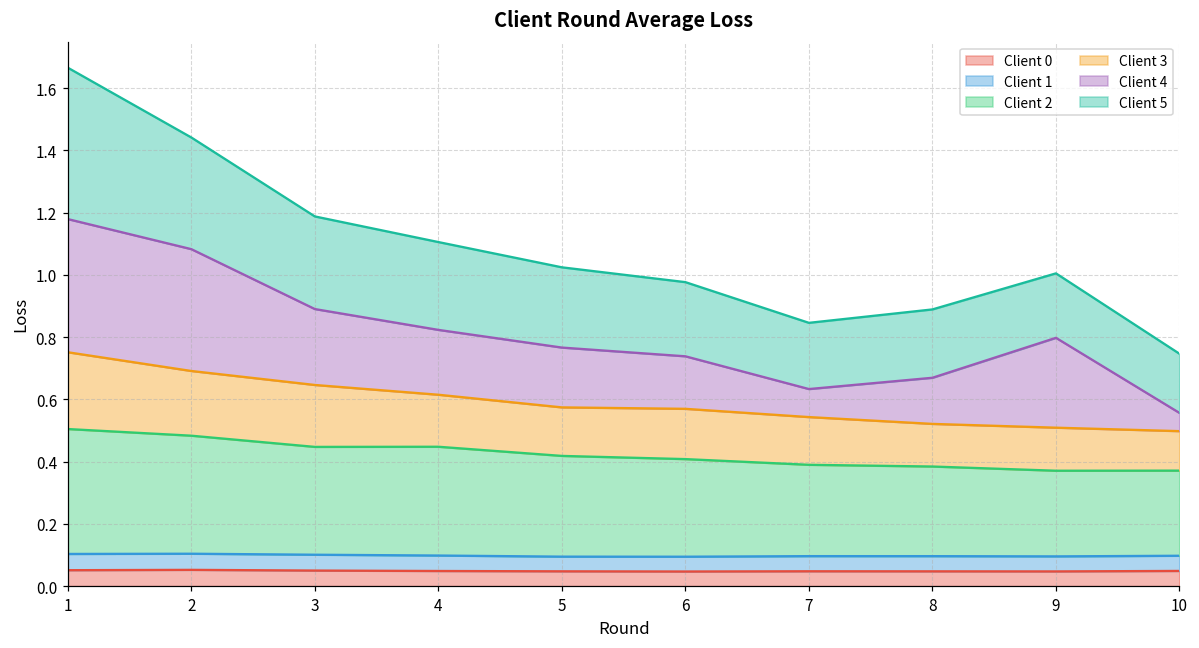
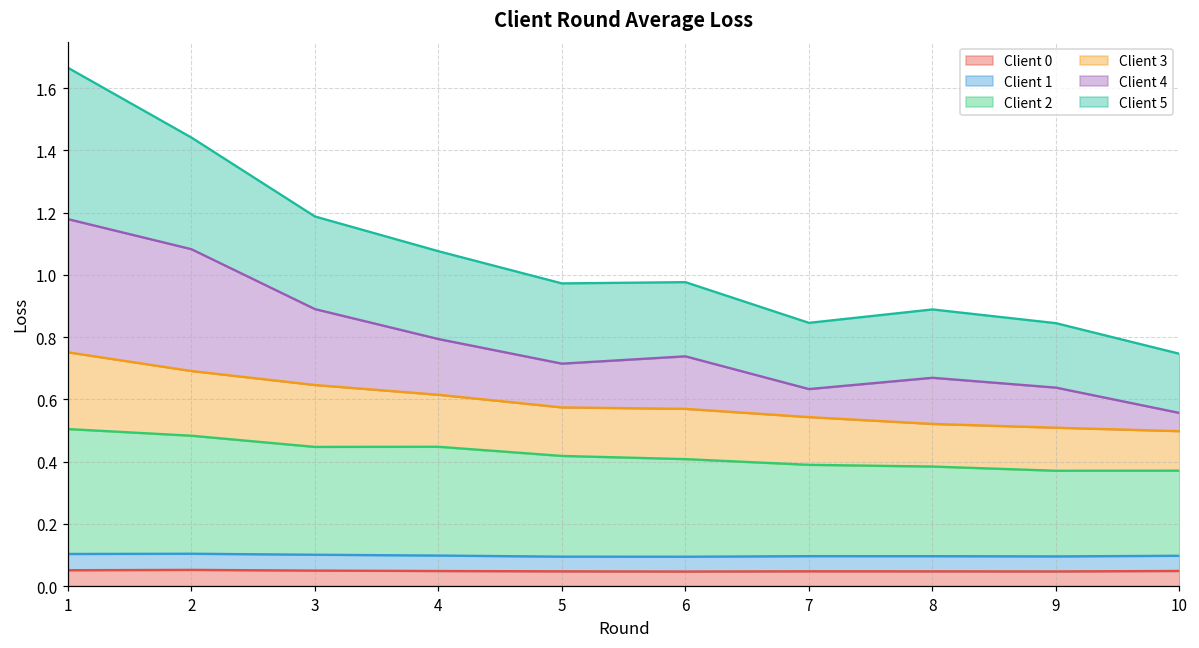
Client 4, 4: 0.21 -> 0.18
Client 4, 5: 0.19 -> 0.14
Client 4, 9: 0.29 -> 0.13
